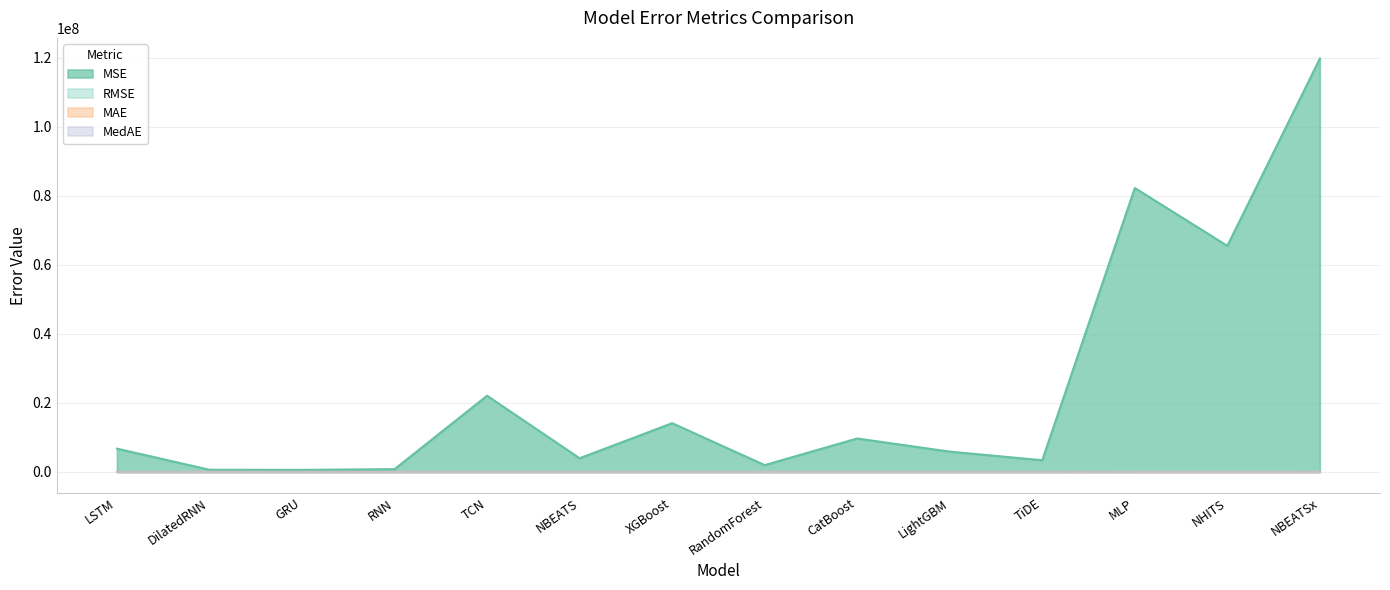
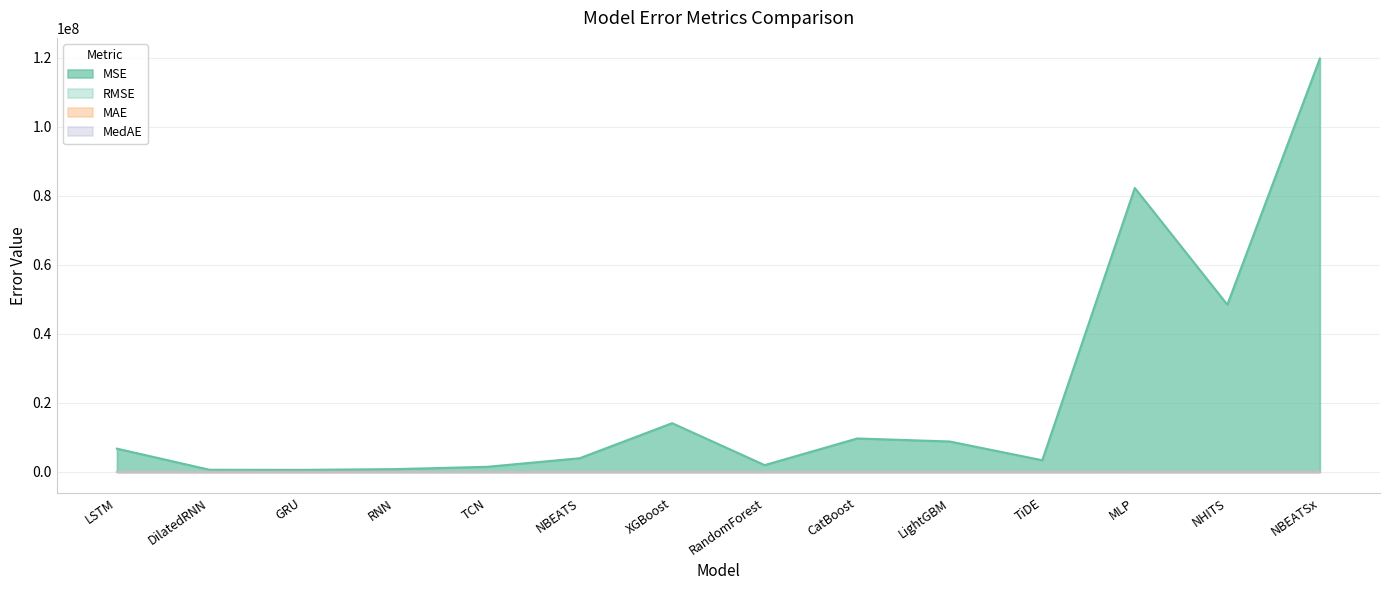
MSE, TCN: 22000000 -> 1000000
MSE, LightGBM: 6000000 -> 9000000
MSE, NHITS: 66000000 -> 48000000
